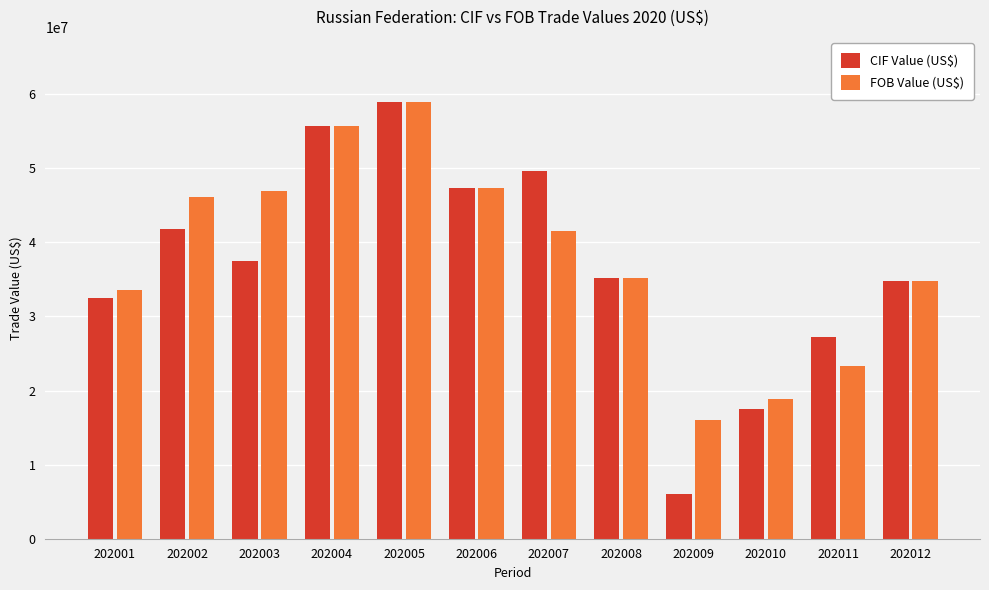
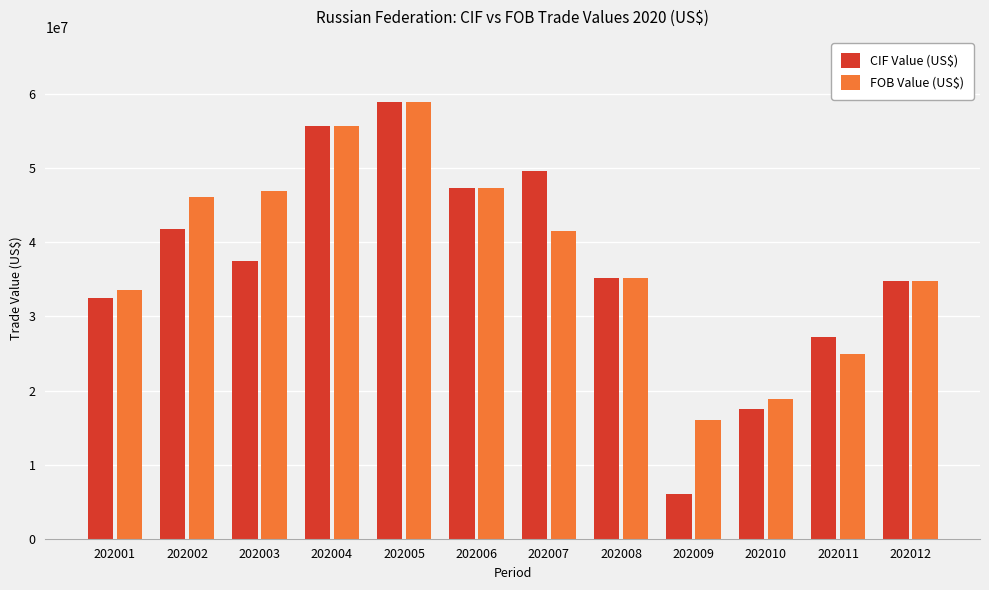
FOB Value (US$), 202011: 23000000 -> 25000000
